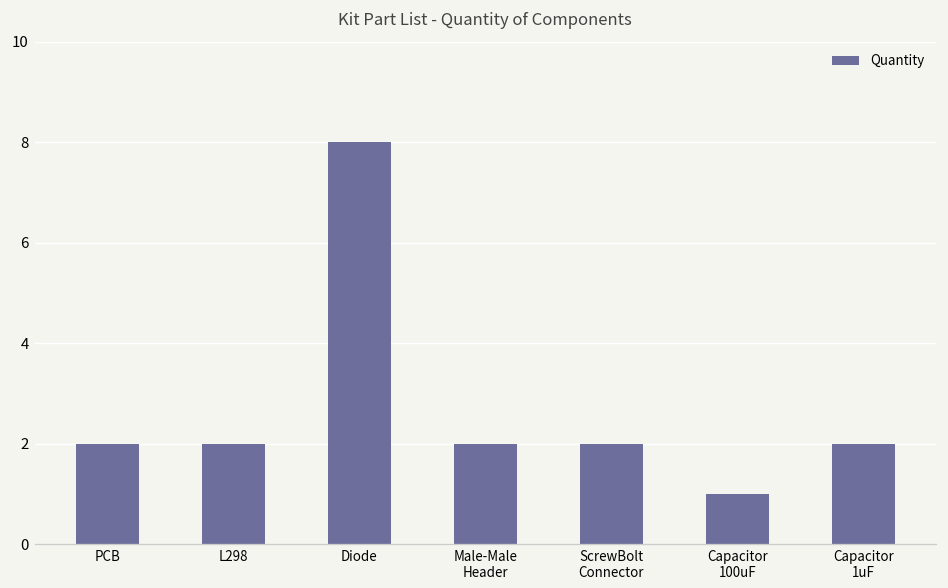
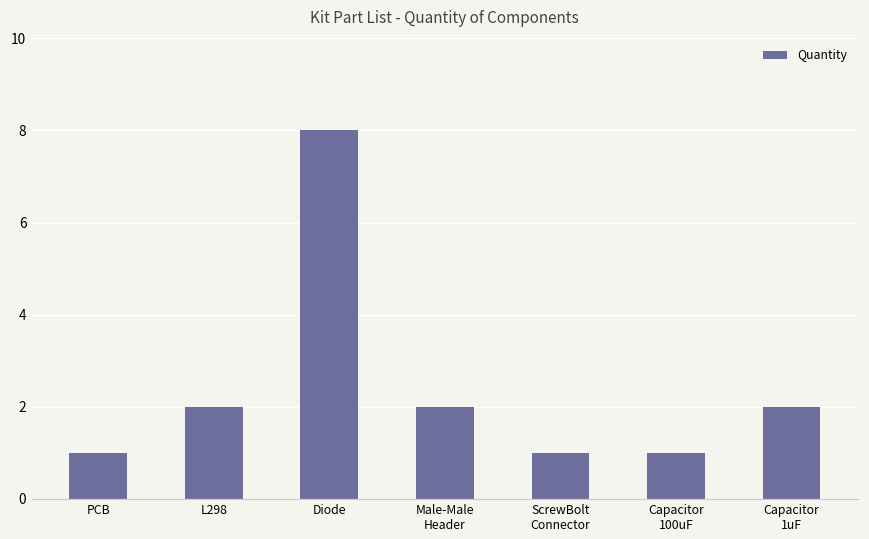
PCB: 2 -> 1
ScrewBolt Connector: 2 -> 1
